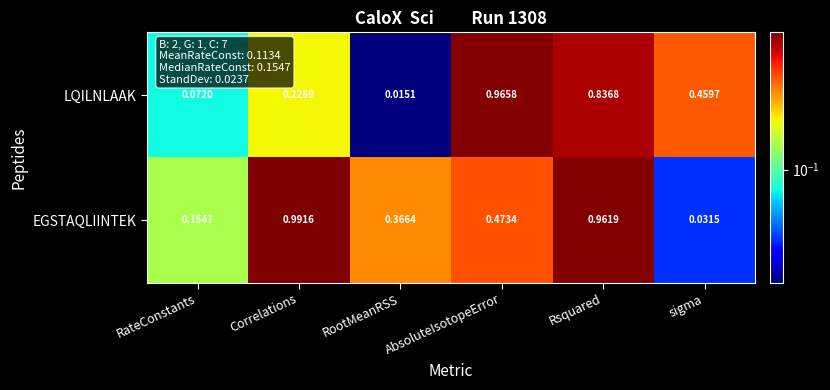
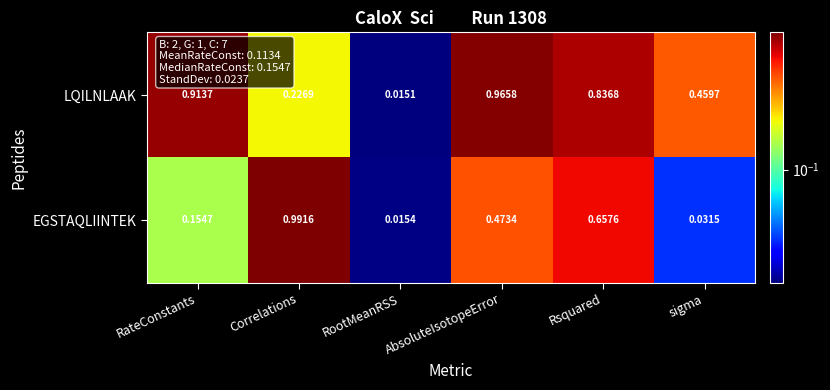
LQILNLAAK, RateConstants: 0.0720 -> 0.9137
EGSTAQLIINTEK, RootMeanRSS: 0.3664 -> 0.0154
EGSTAQLIINTEK, Rsquared: 0.9619 -> 0.6576
